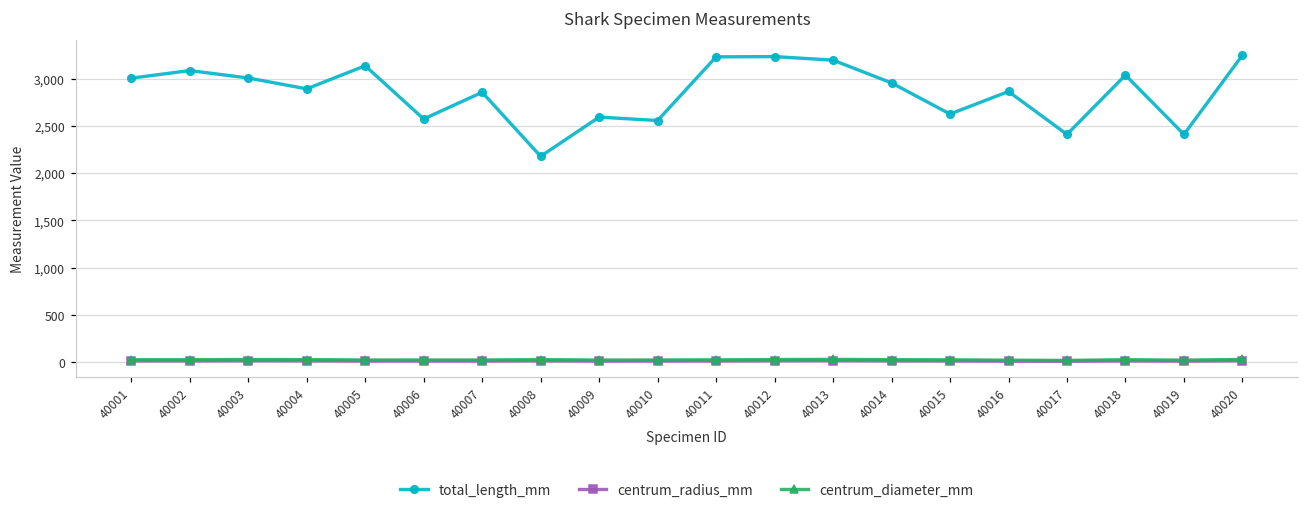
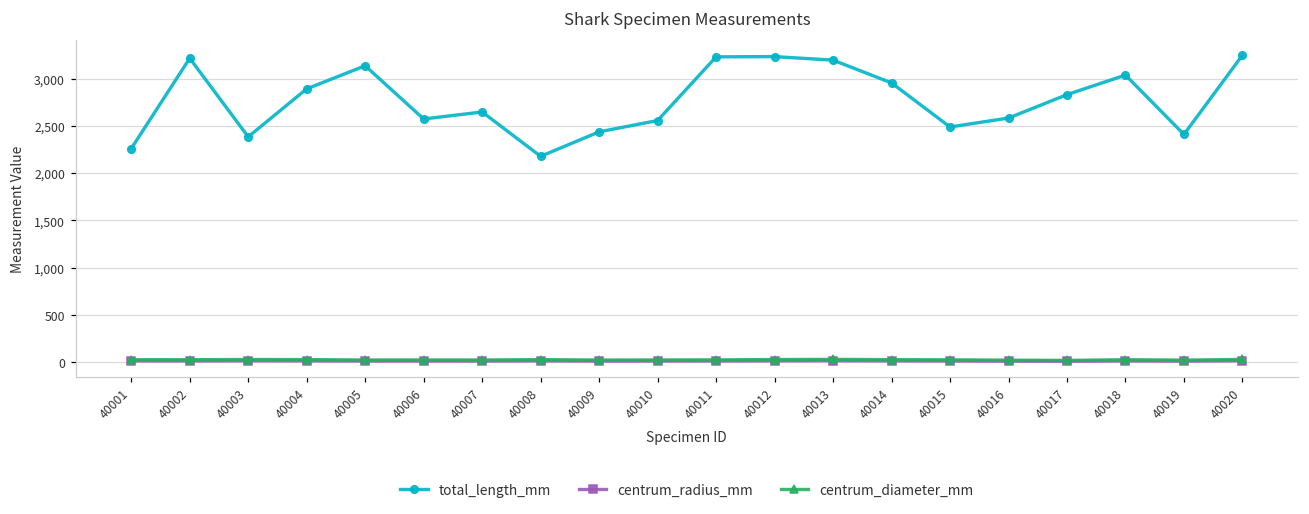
total_length_mm, 40001: 3,000 -> 2,300
total_length_mm, 40002: 3,100 -> 3,200
total_length_mm, 40003: 3,000 -> 2,400
total_length_mm, 40007: 2,900 -> 2,600
total_length_mm, 40009: 2,600 -> 2,400
total_length_mm, 40015: 2,600 -> 2,500
total_length_mm, 40016: 2,900 -> 2,600
total_length_mm, 40017: 2,400 -> 2,800
